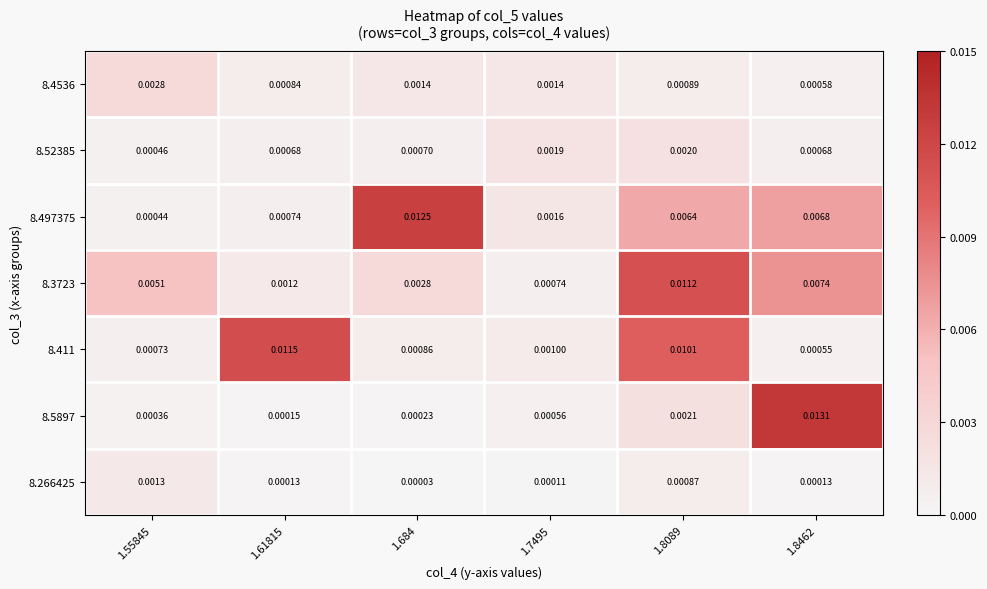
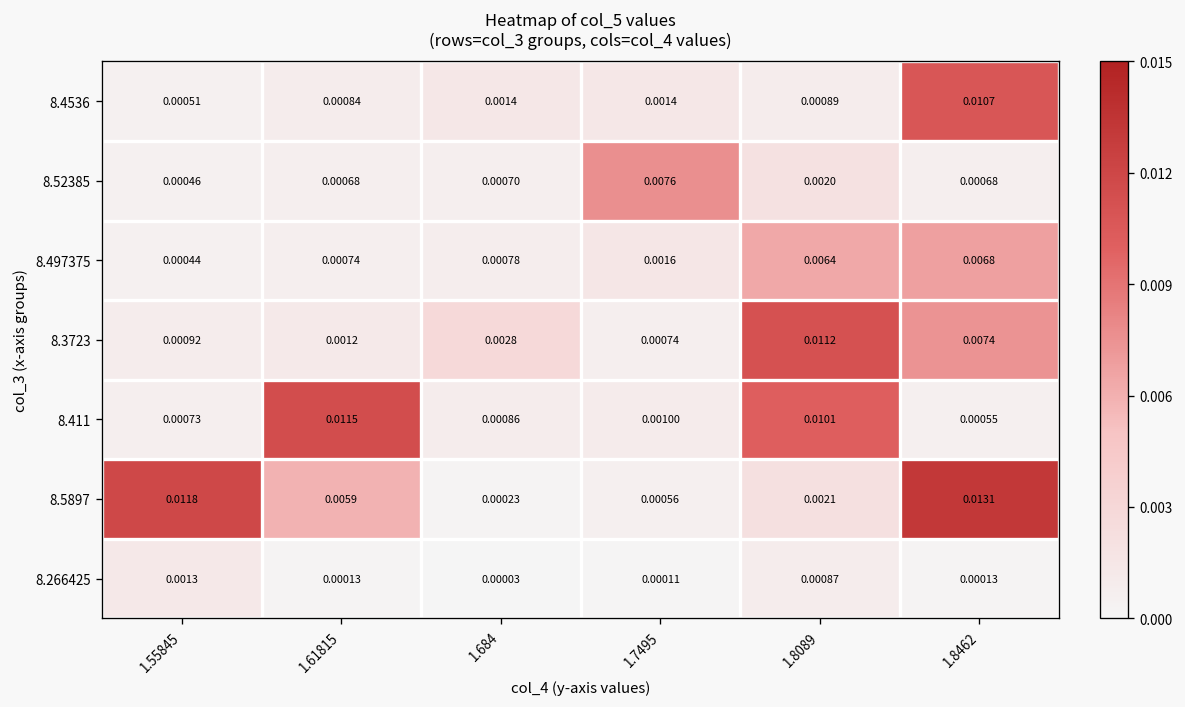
8.4536, 1.55845: 0.0028 -> 0.00051
8.4536, 1.8462: 0.00058 -> 0.0107
8.52385, 1.7495: 0.0019 -> 0.0076
8.497375, 1.684: 0.0125 -> 0.00078
8.3723, 1.55845: 0.0051 -> 0.00092
8.5897, 1.55845: 0.00036 -> 0.0118
8.5897, 1.61815: 0.00015 -> 0.0059
